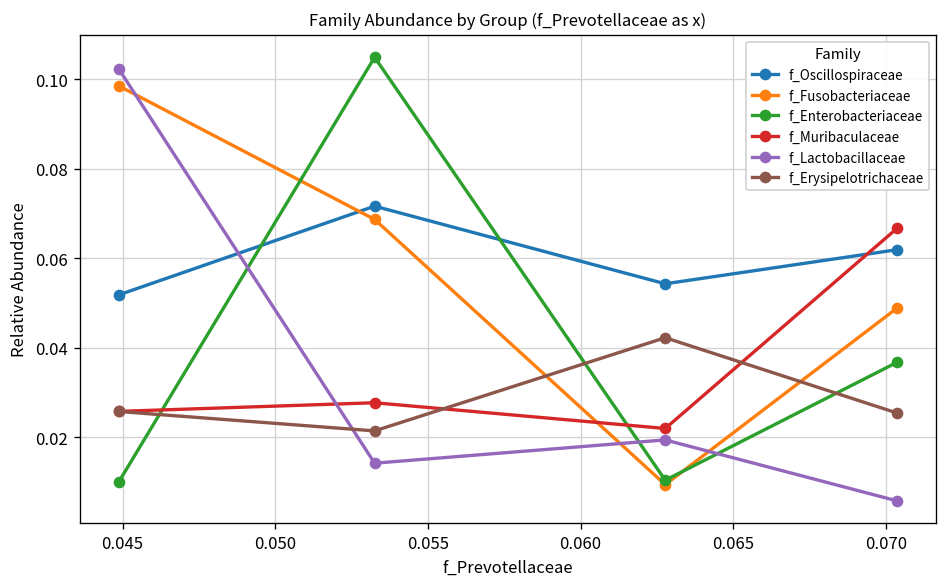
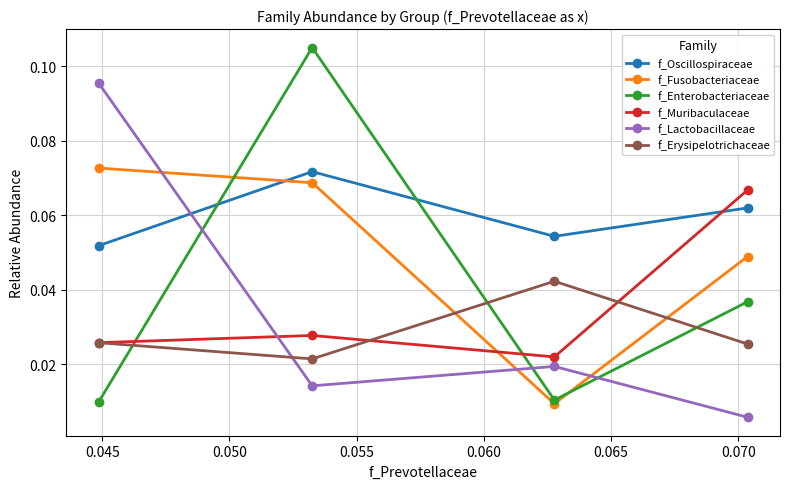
f_Fusobacteriaceae, 0.045: 0.099 -> 0.073
f_Lactobacillaceae, 0.045: 0.102 -> 0.095
